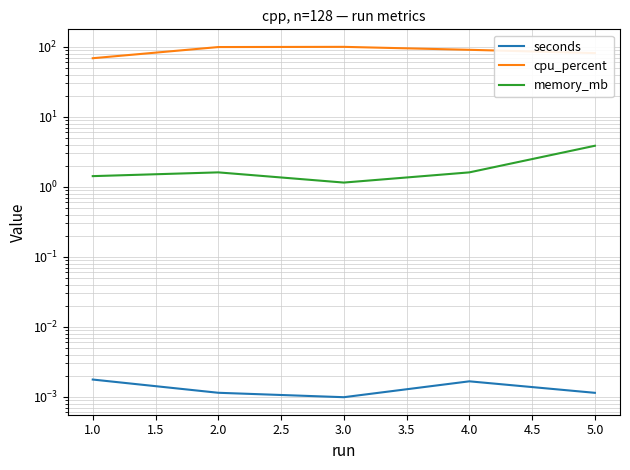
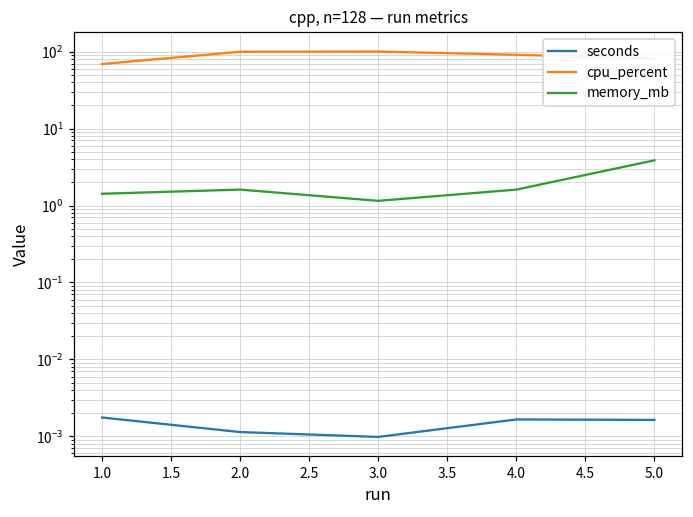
seconds, 5.0: 0.0011 -> 0.0016
